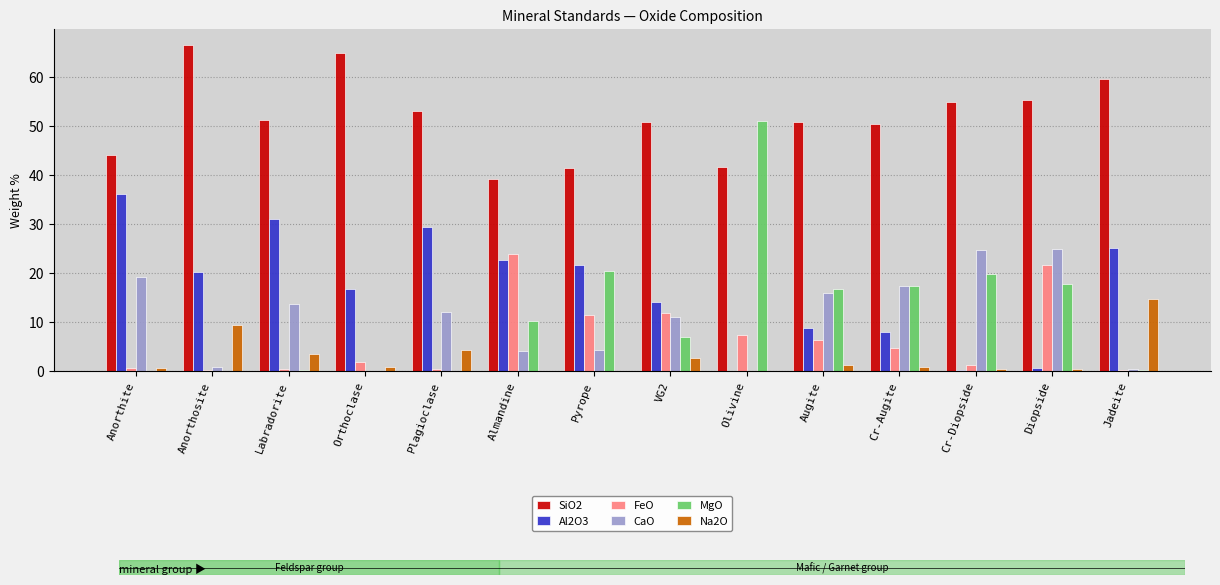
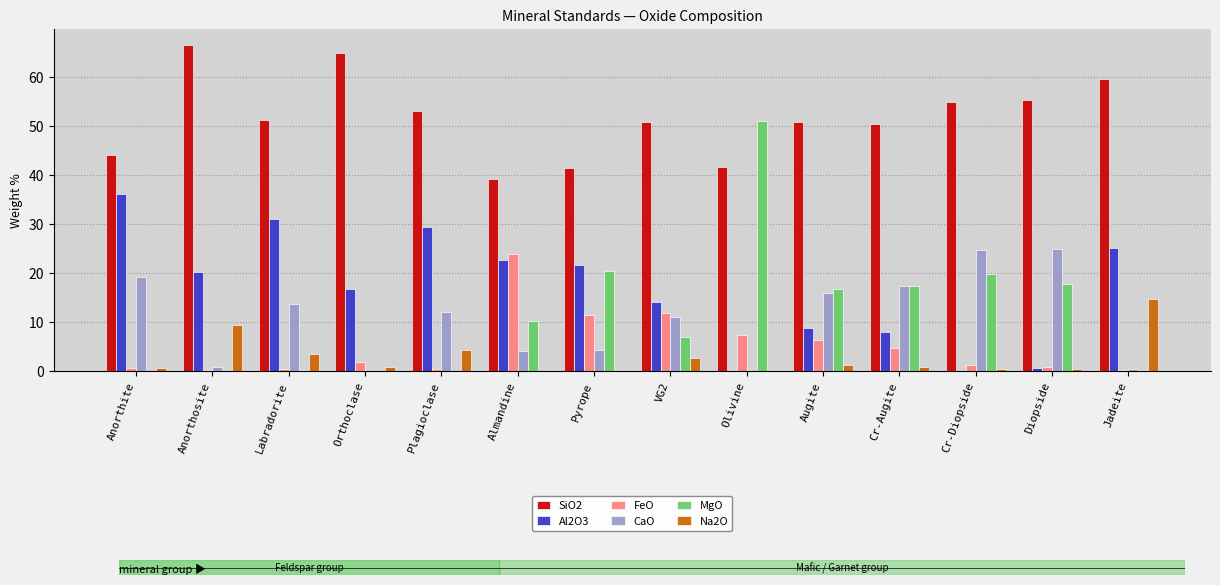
FeO, Diopside: 22 -> 1
